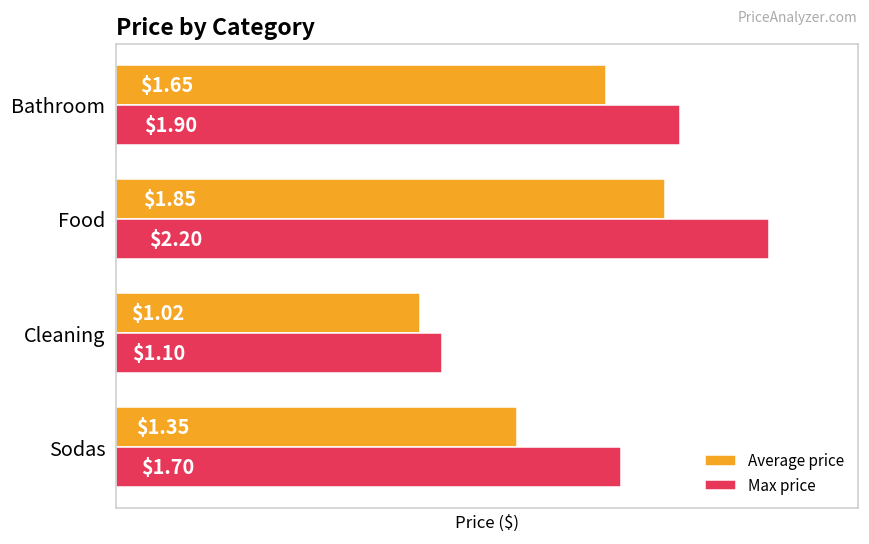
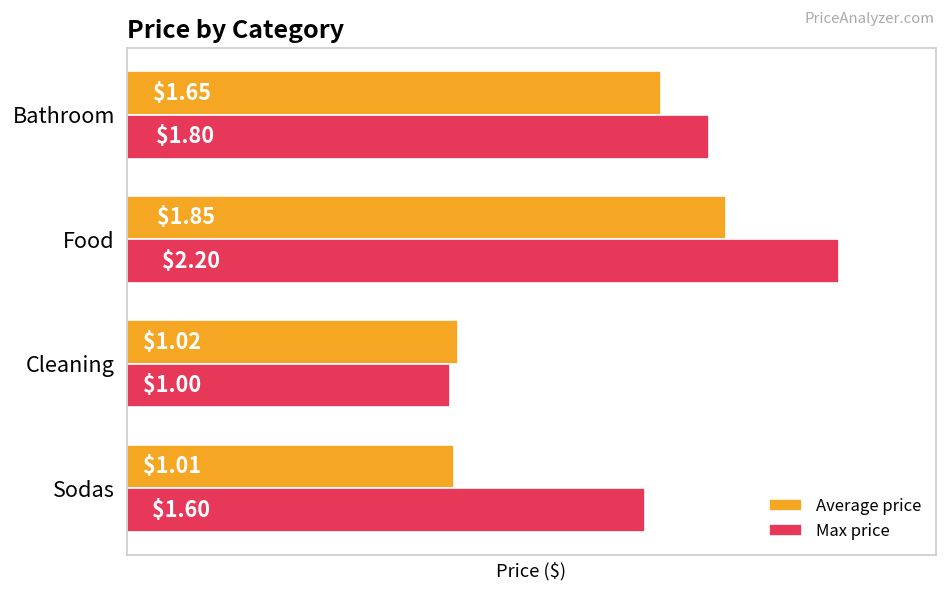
Max price, Bathroom: $1.90 -> $1.80
Max price, Cleaning: $1.10 -> $1.00
Average price, Sodas: $1.35 -> $1.01
Max price, Sodas: $1.70 -> $1.60
